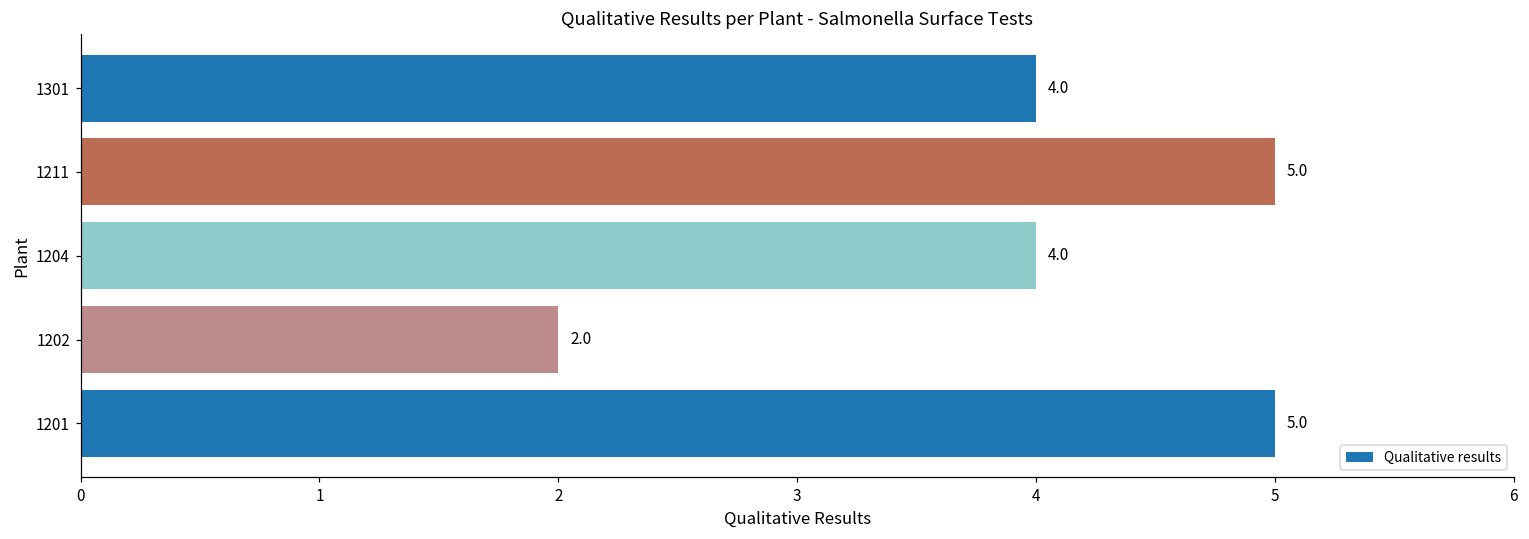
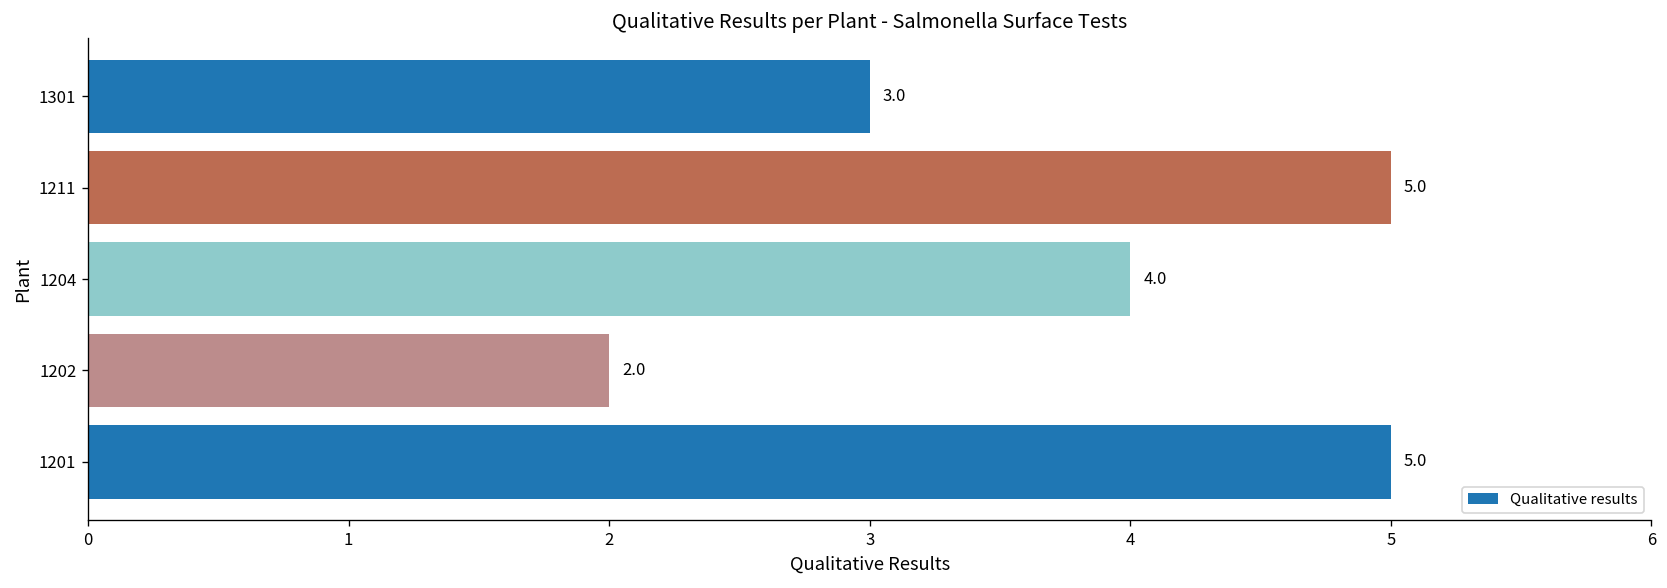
1301: 4.0 -> 3.0
